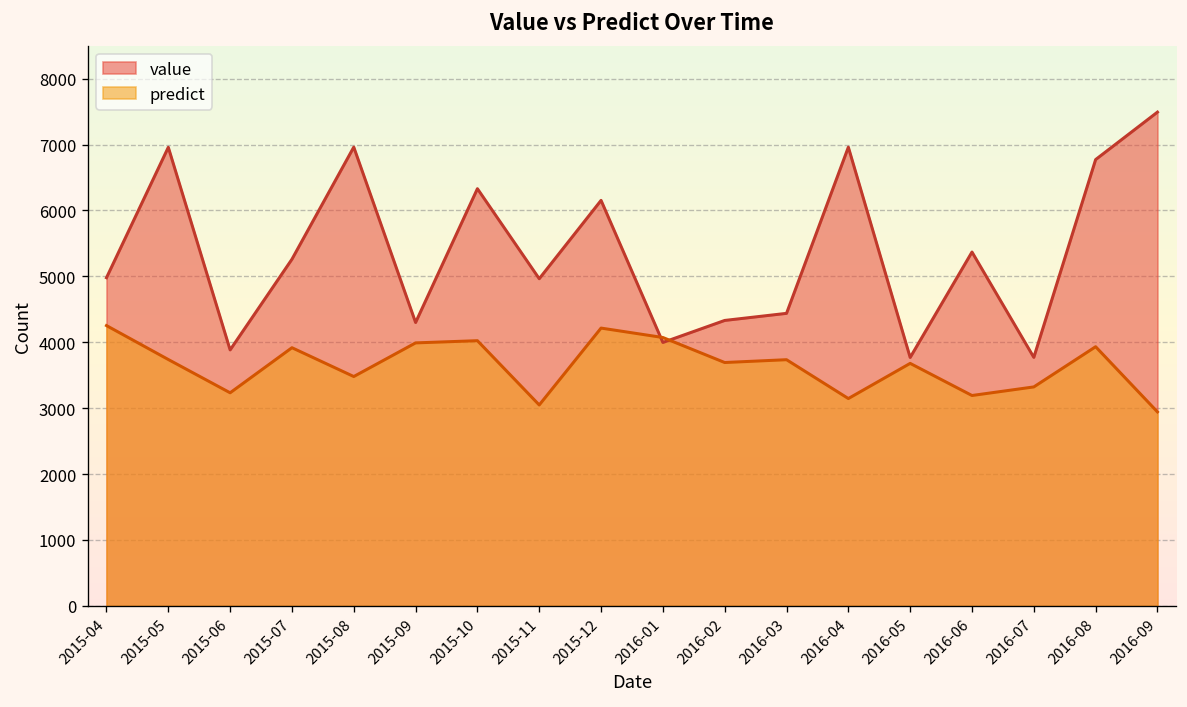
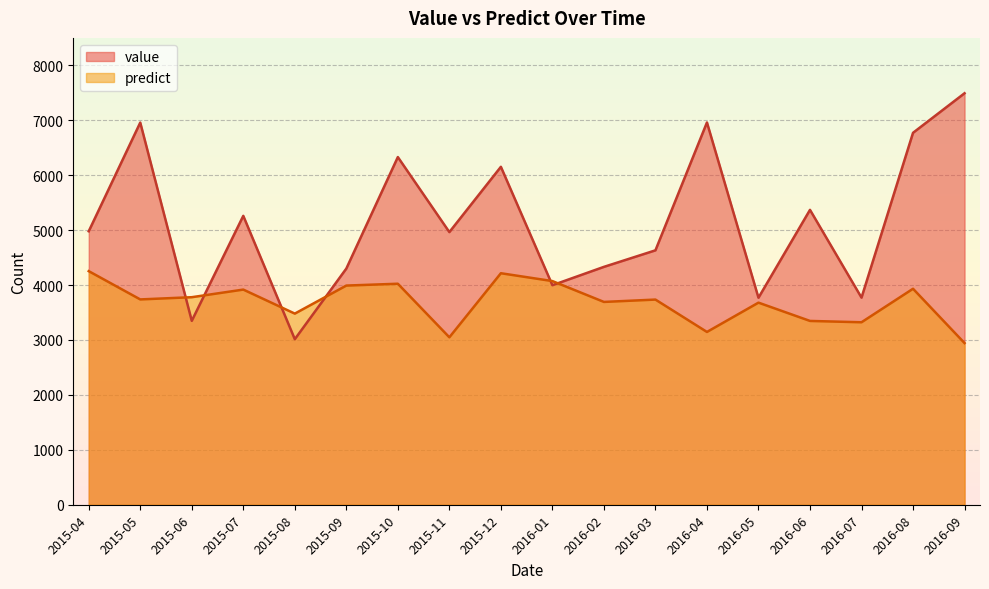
value, 2015-06: 3900 -> 3300
predict, 2015-06: 3200 -> 3800
value, 2015-08: 7000 -> 3000
value, 2016-03: 4400 -> 4600
predict, 2016-06: 3200 -> 3300
